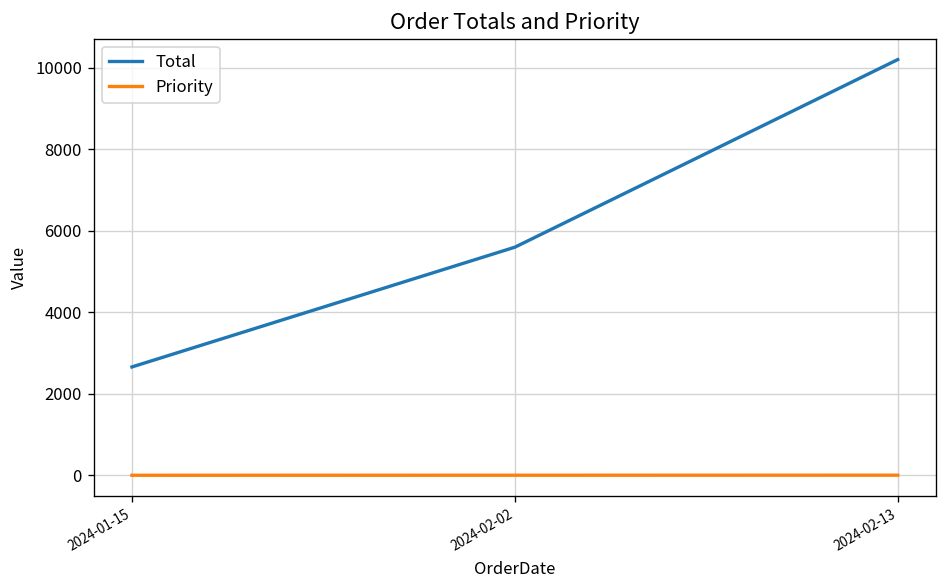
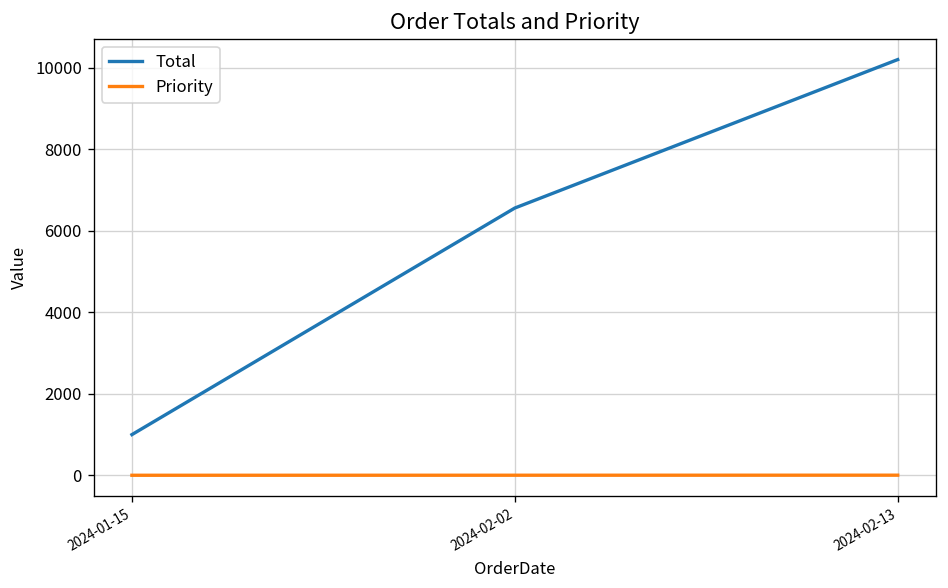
Total, 2024-01-15: 2700 -> 1000
Total, 2024-02-02: 5600 -> 6600
